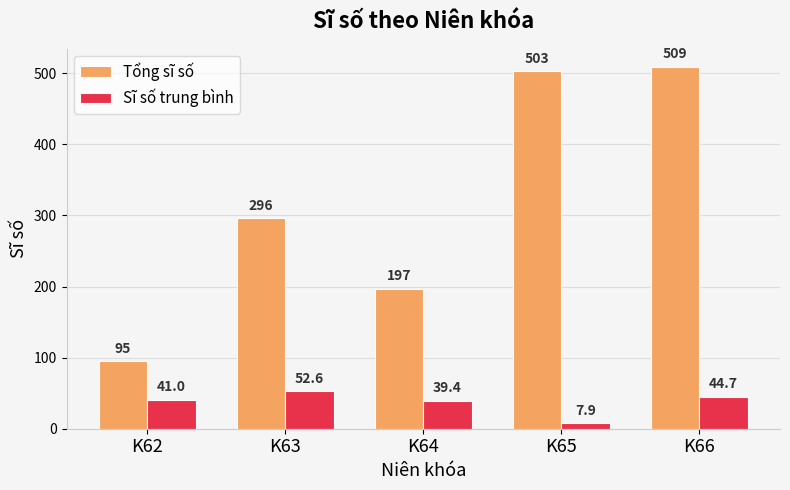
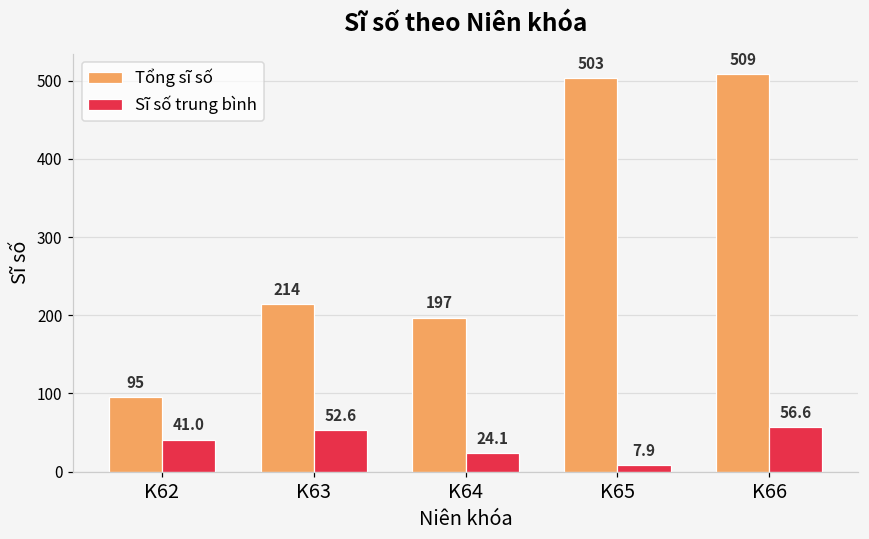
Tổng sĩ số, K63: 296 -> 214
Sĩ số trung bình, K64: 39.4 -> 24.1
Sĩ số trung bình, K66: 44.7 -> 56.6
